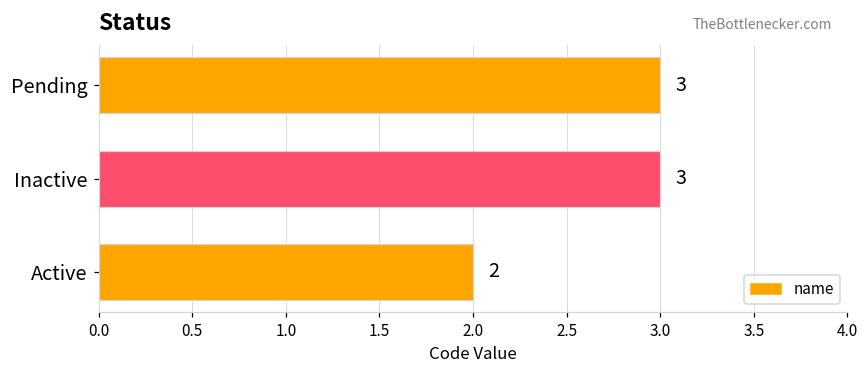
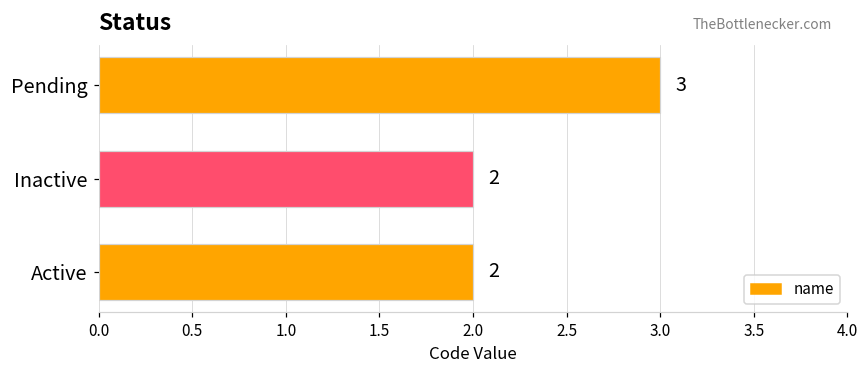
Inactive: 3 -> 2
